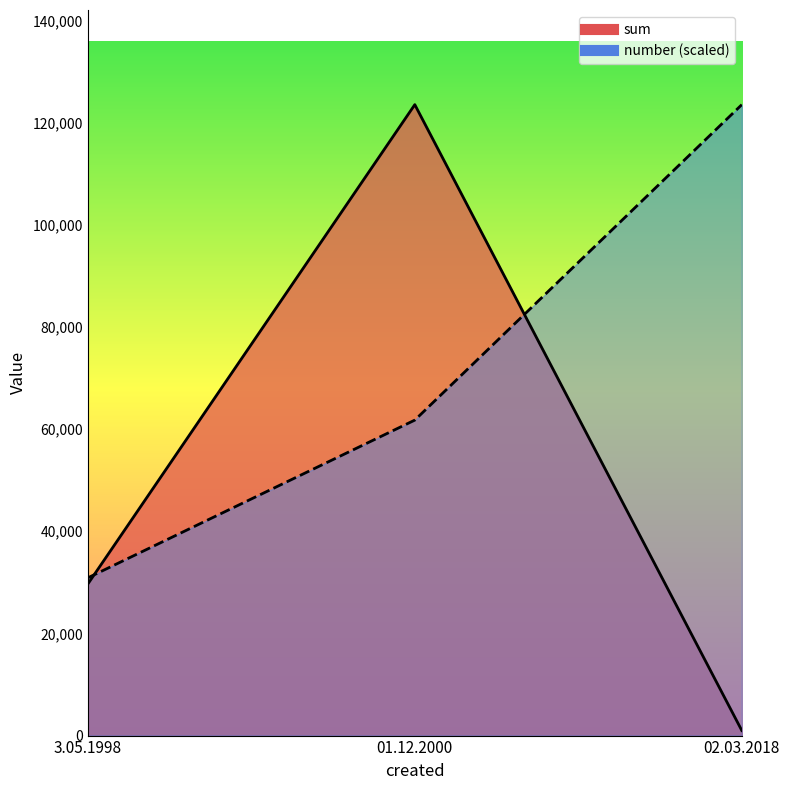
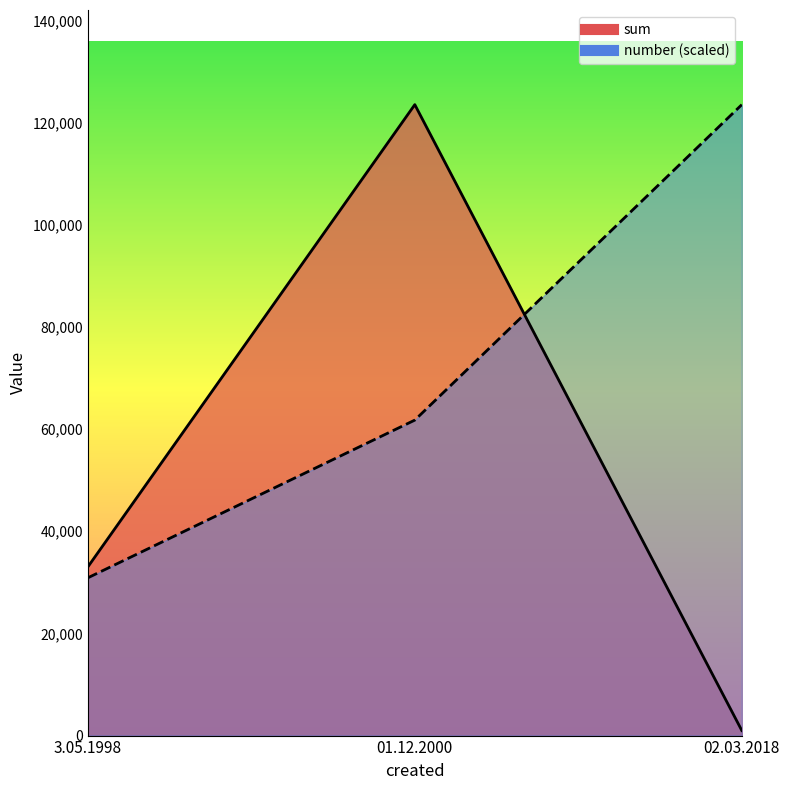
sum, 3.05.1998: 30,000 -> 33,000
